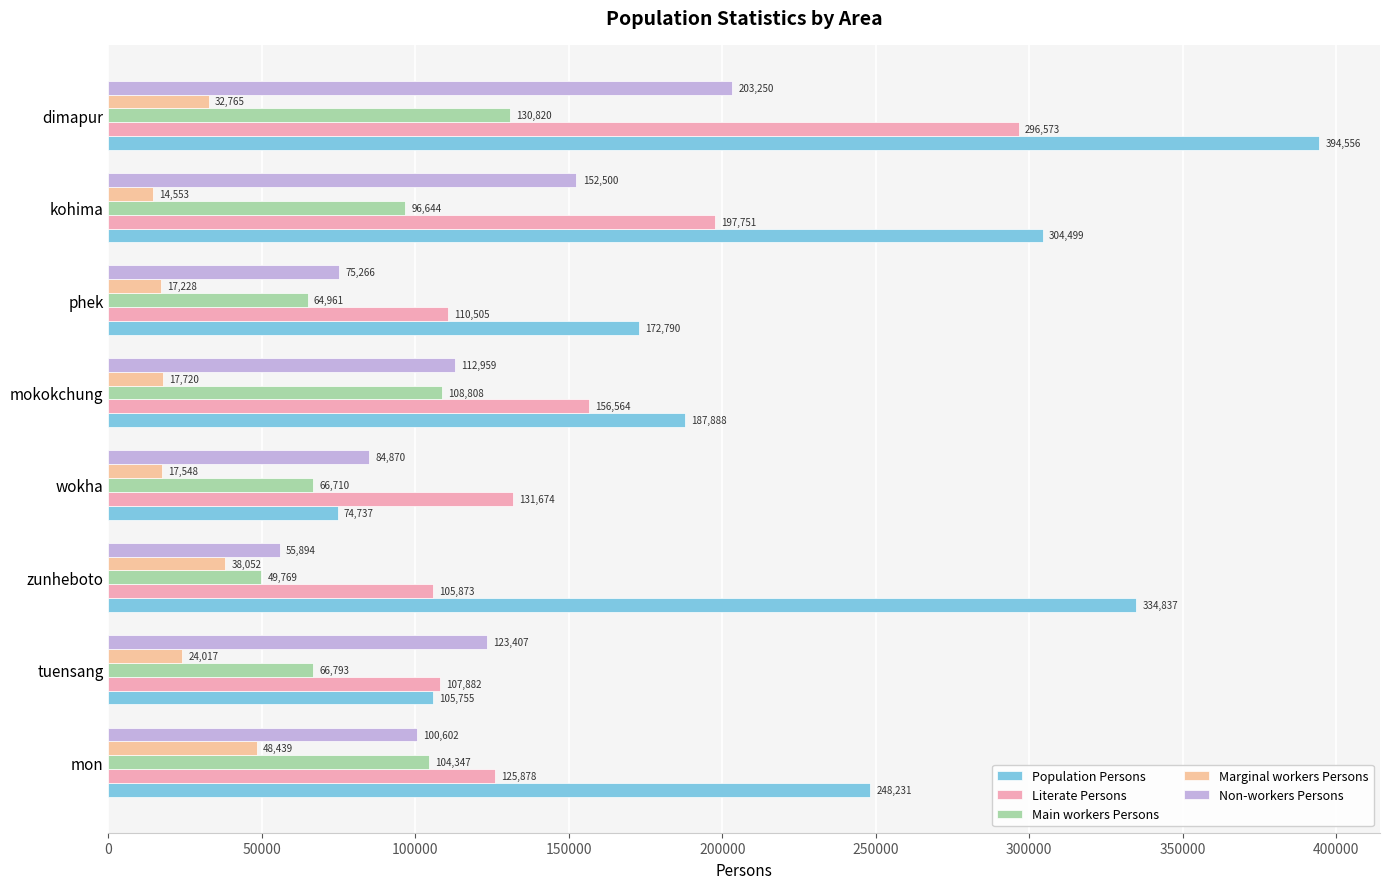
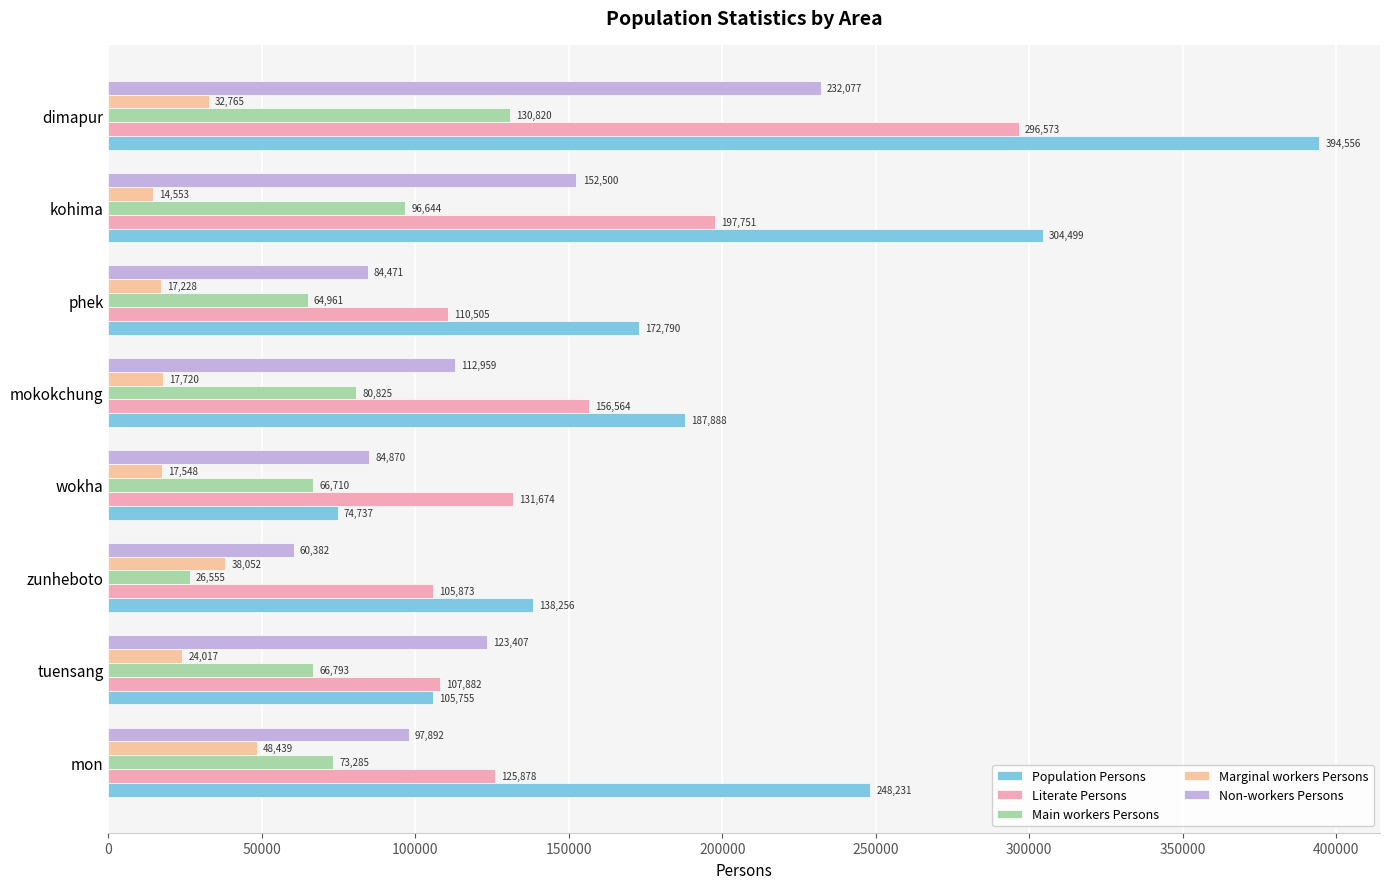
Non-workers Persons, dimapur: 203,250 -> 232,077
Non-workers Persons, phek: 75,266 -> 84,471
Main workers Persons, mokokchung: 108,808 -> 80,825
Non-workers Persons, zunheboto: 55,894 -> 60,382
Main workers Persons, zunheboto: 49,769 -> 26,555
Population Persons, zunheboto: 334,837 -> 138,256
Non-workers Persons, mon: 100,602 -> 97,892
Main workers Persons, mon: 104,347 -> 73,285
